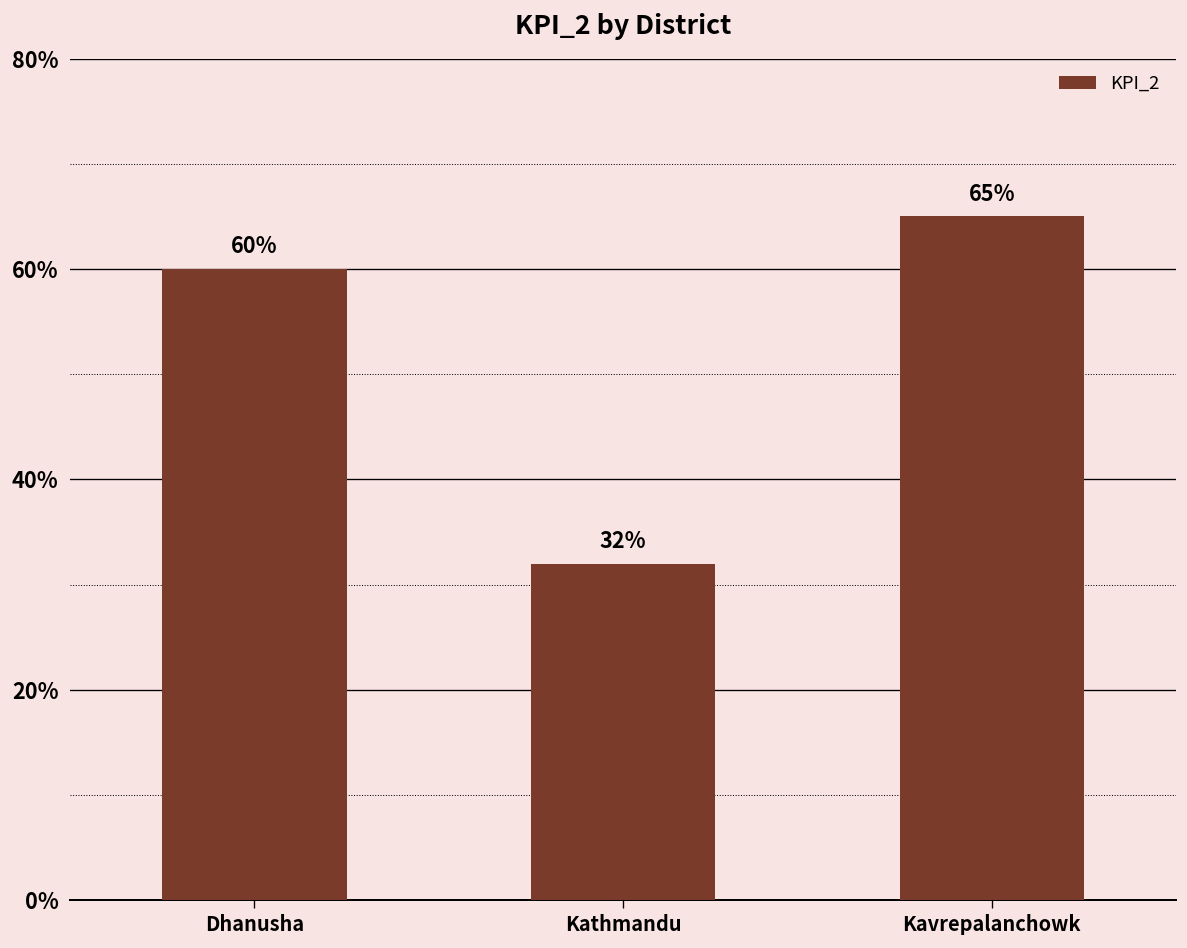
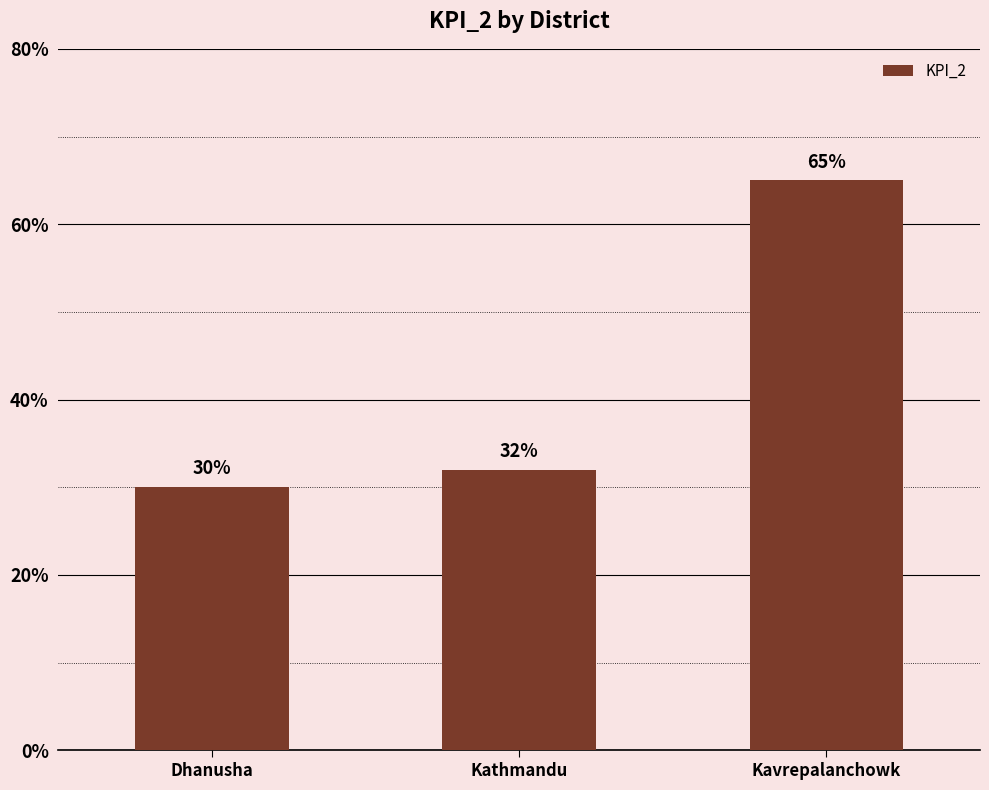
Dhanusha: 60% -> 30%
